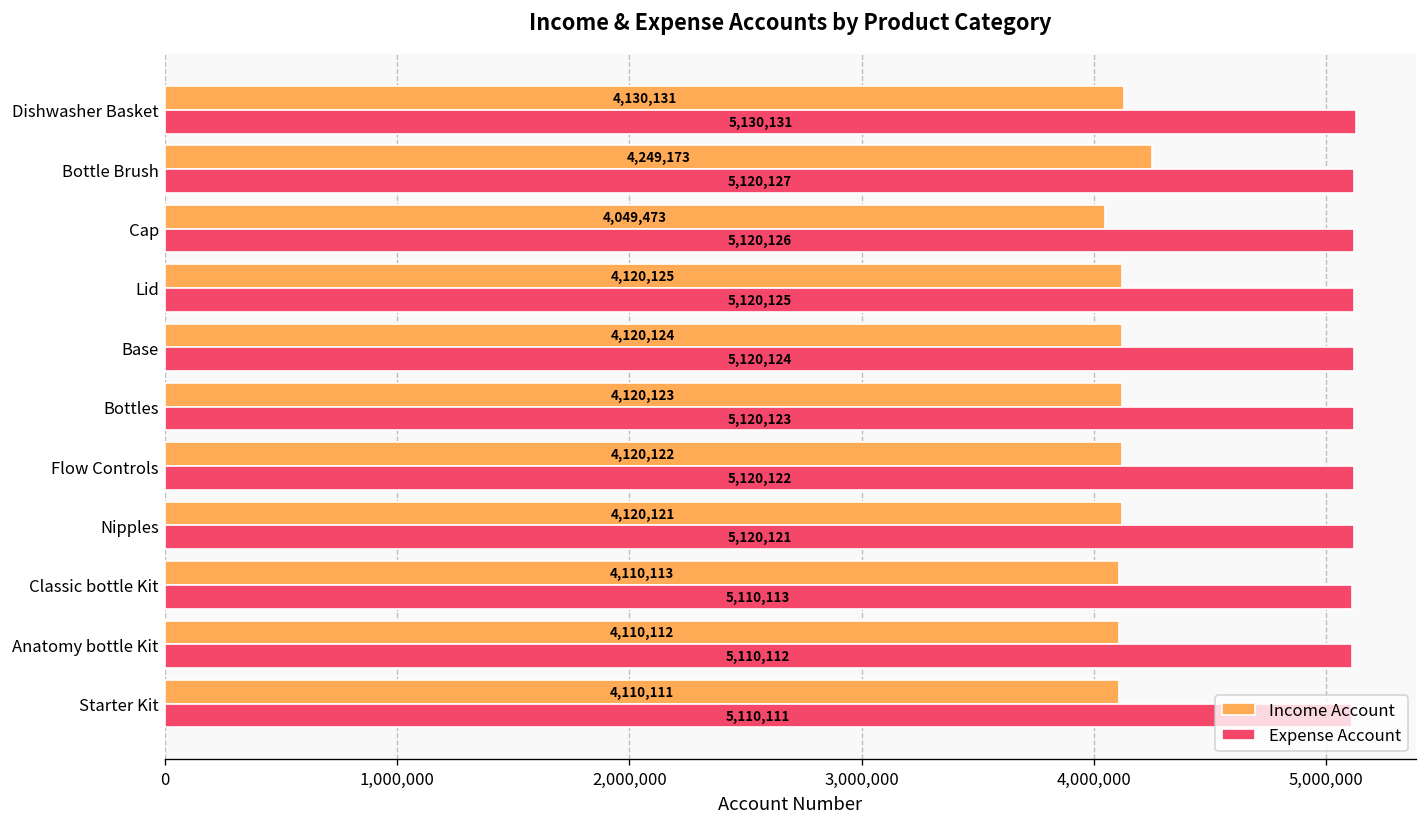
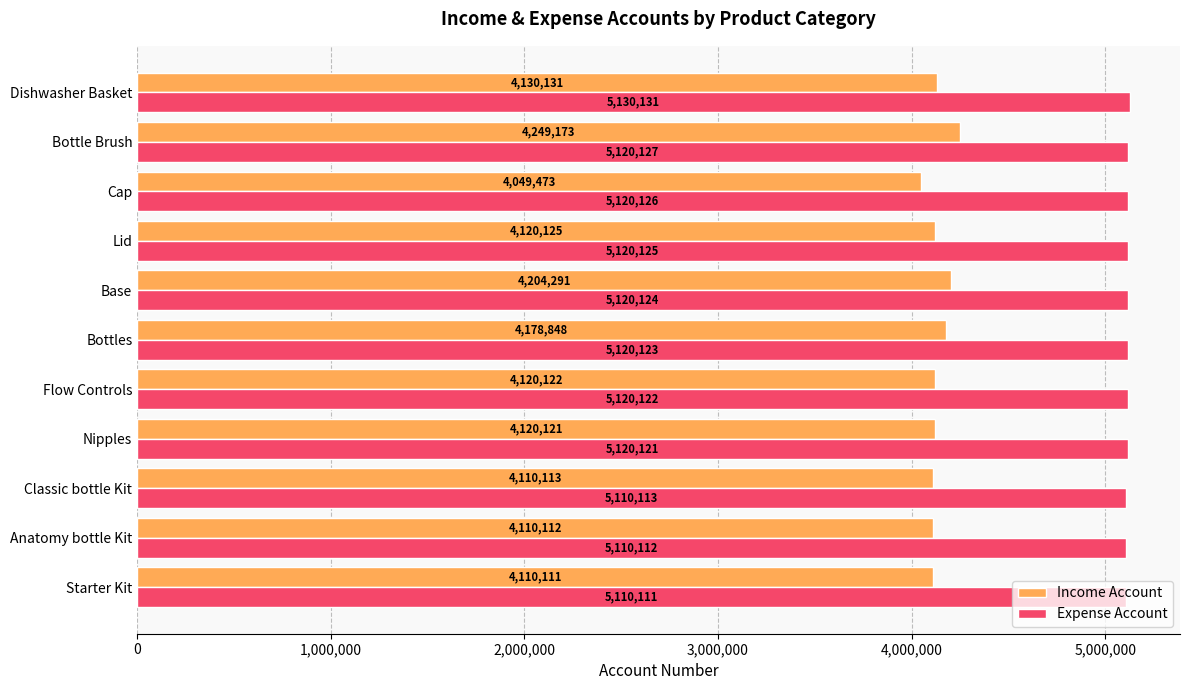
Income Account, Base: 4,120,124 -> 4,204,291
Income Account, Bottles: 4,120,123 -> 4,178,848
